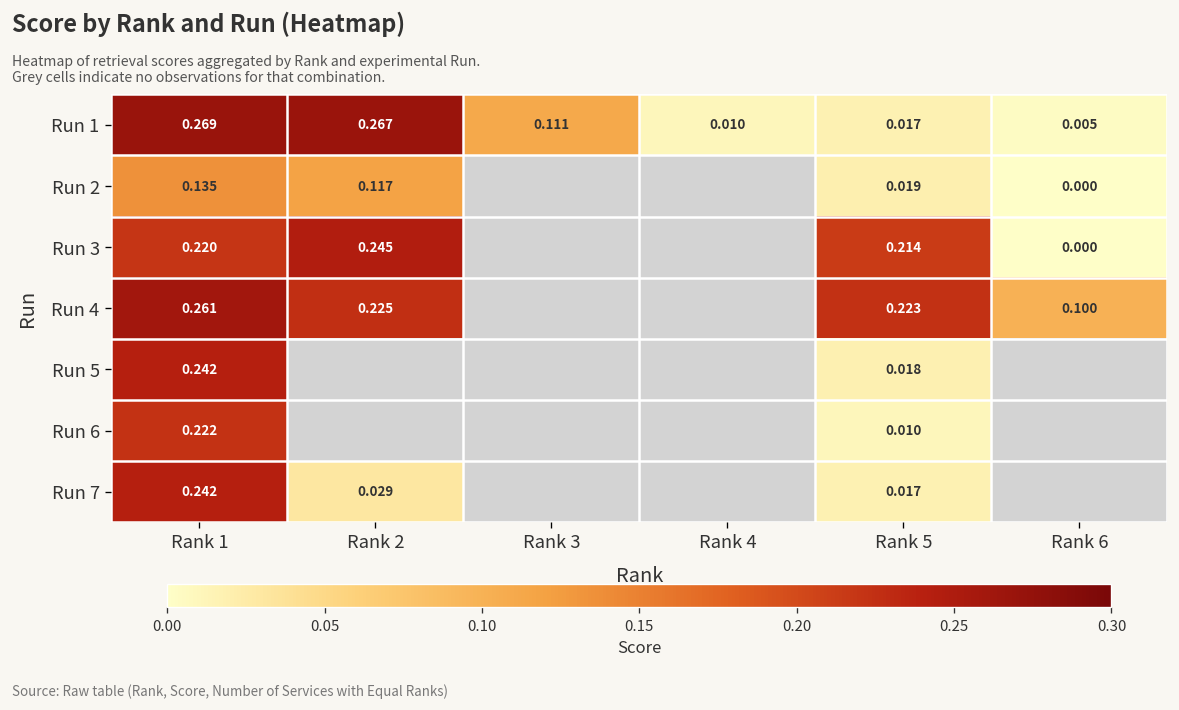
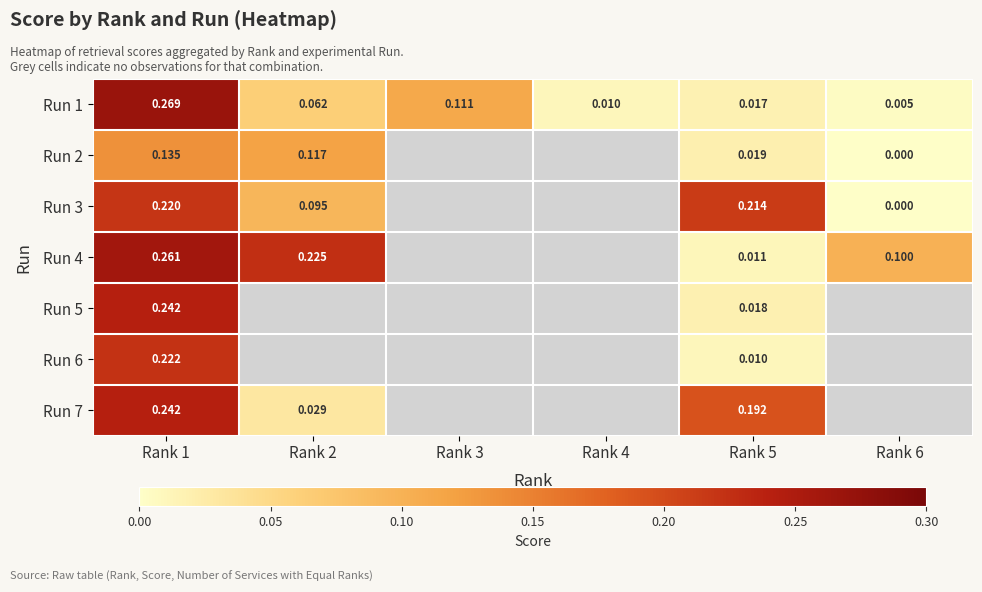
Run 1, Rank 2: 0.267 -> 0.062
Run 3, Rank 2: 0.245 -> 0.095
Run 4, Rank 5: 0.223 -> 0.011
Run 7, Rank 5: 0.017 -> 0.192
